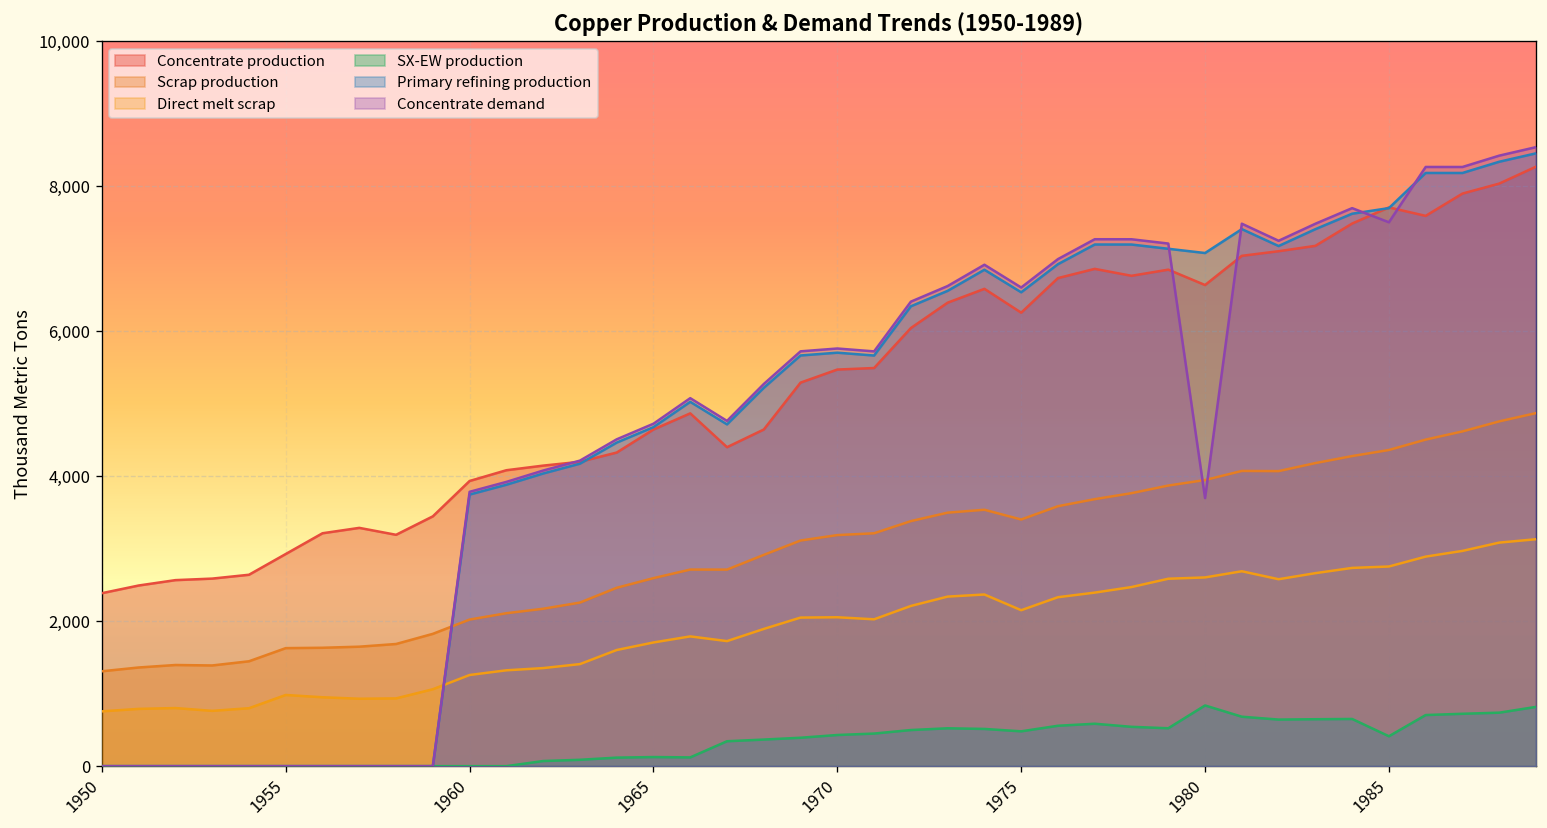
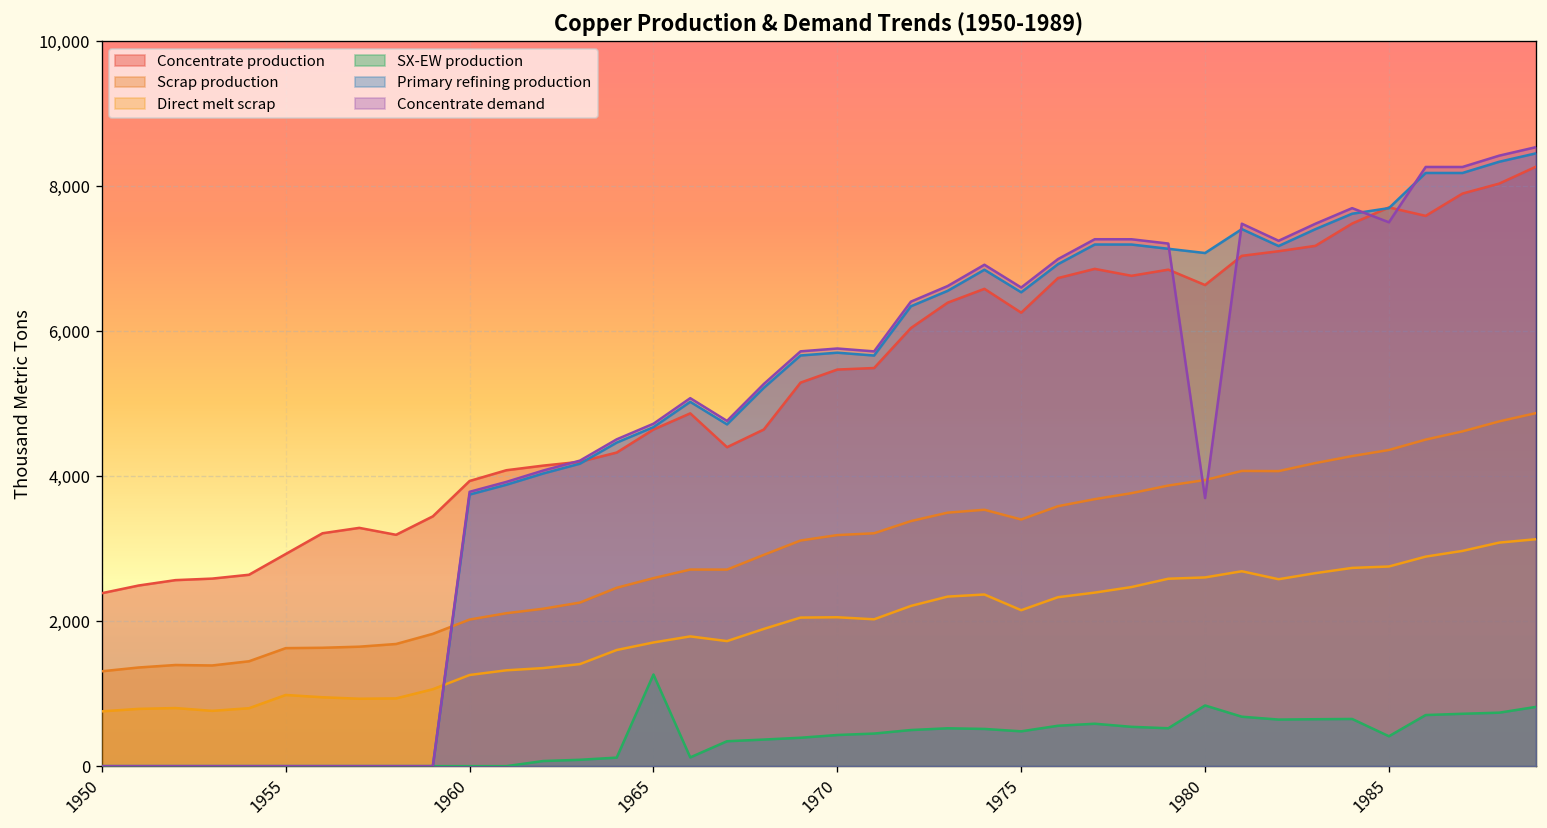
SX-EW production, 1965: 100 -> 1,300
